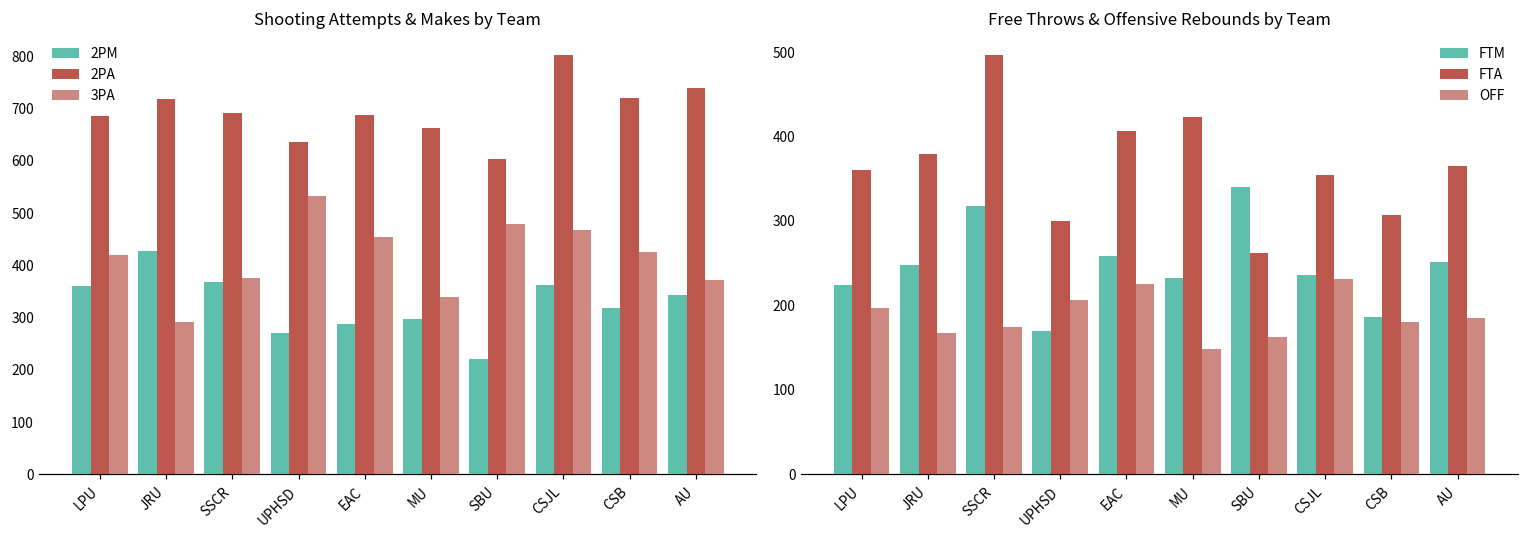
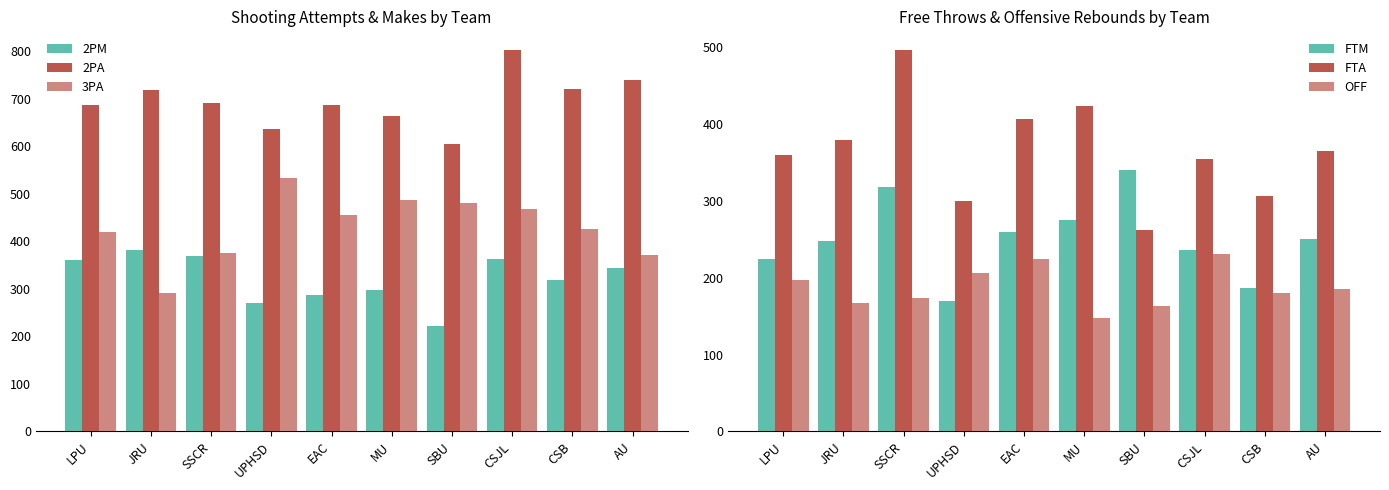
Shooting Attempts & Makes by Team, 2PM, JRU: 430 -> 380
Shooting Attempts & Makes by Team, 3PA, MU: 340 -> 490
Free Throws & Offensive Rebounds by Team, FTM, MU: 230 -> 280
